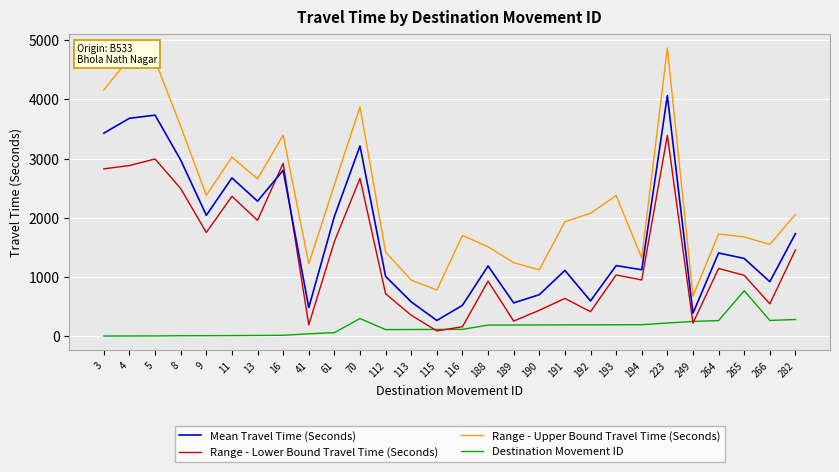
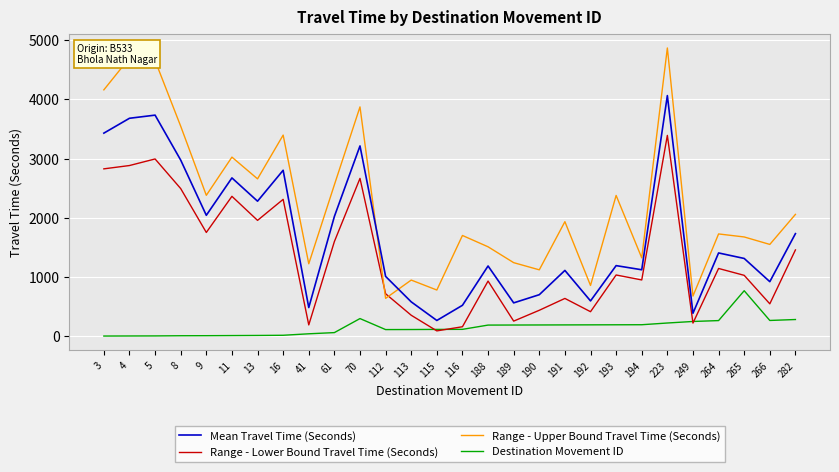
Range - Lower Bound Travel Time (Seconds), 16: 2900 -> 2300
Range - Upper Bound Travel Time (Seconds), 112: 1400 -> 600
Range - Upper Bound Travel Time (Seconds), 192: 2100 -> 900
